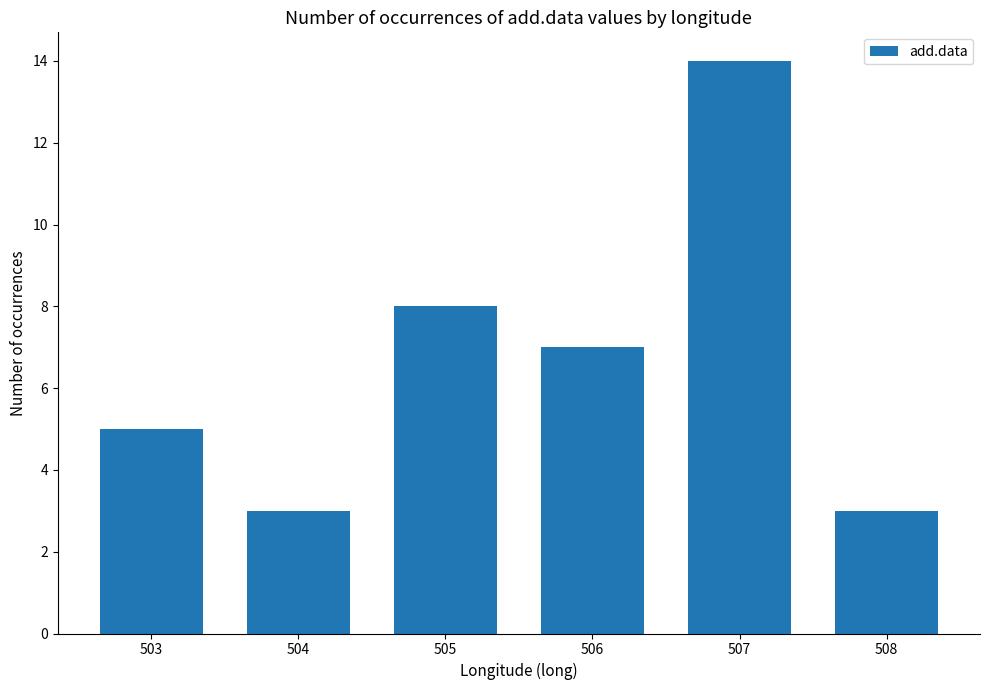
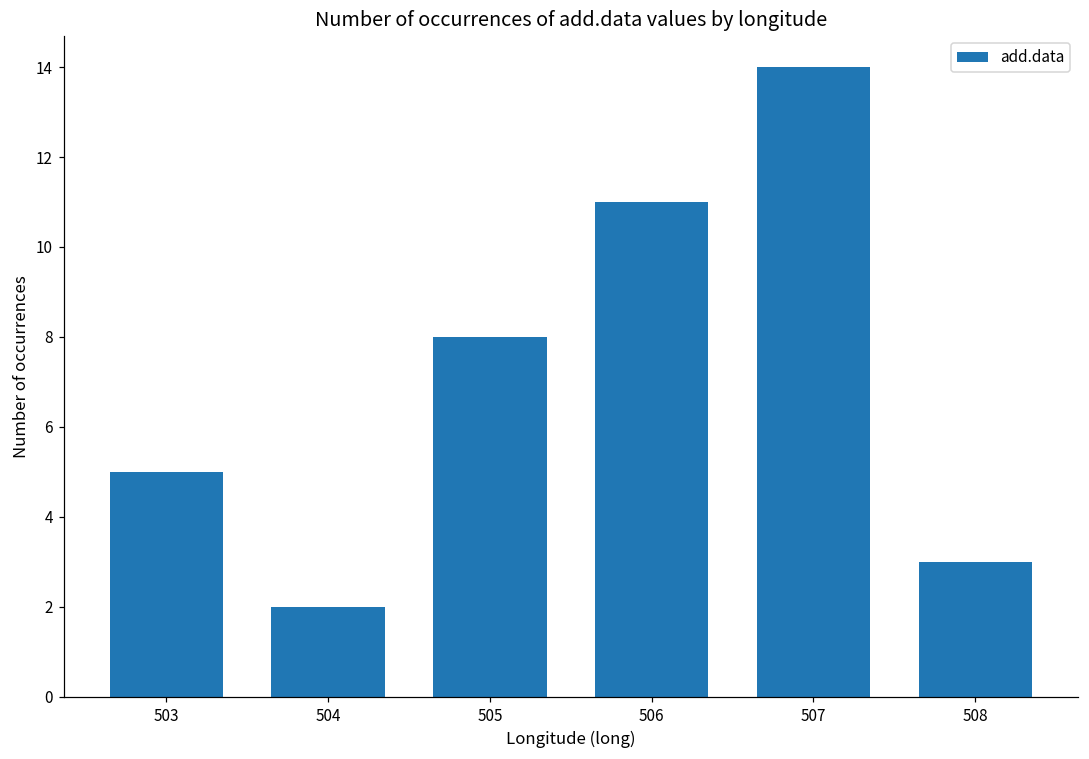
504: 3 -> 2
506: 7 -> 11
